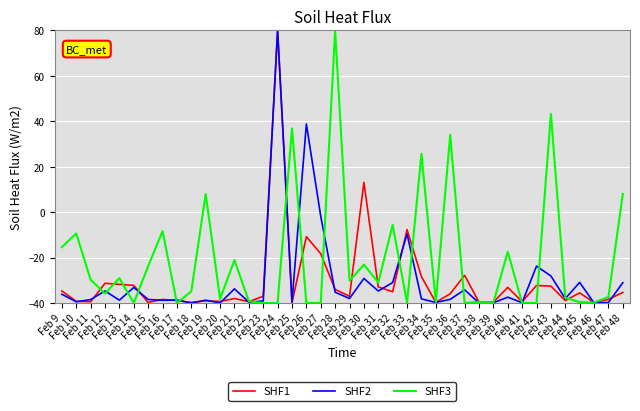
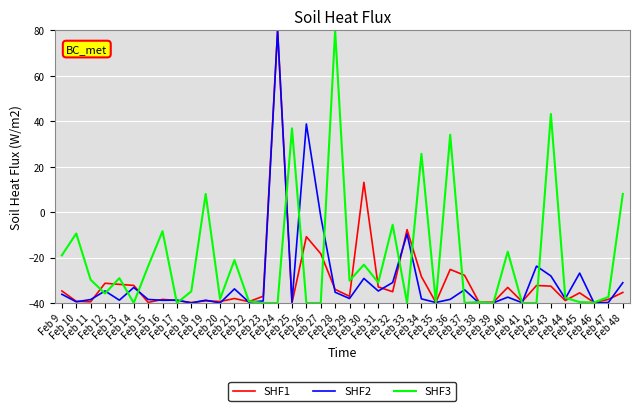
SHF3, Feb 9: -15 -> -19
SHF1, Feb 36: -36 -> -25
SHF2, Feb 45: -31 -> -27
